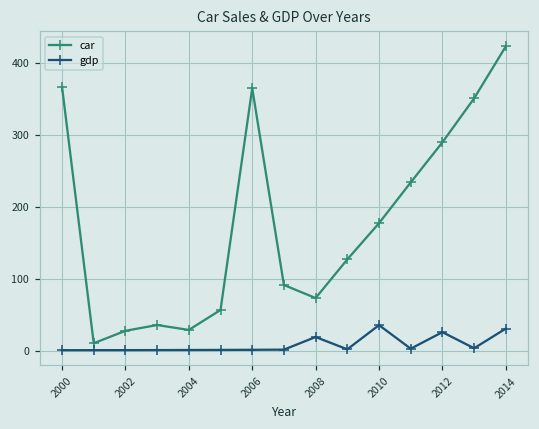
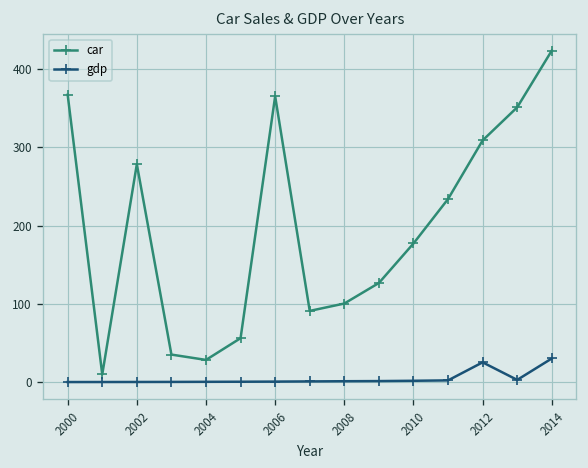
car, 2002: 30 -> 280
car, 2008: 70 -> 100
gdp, 2008: 20 -> 0
gdp, 2010: 40 -> 0
car, 2012: 290 -> 310
